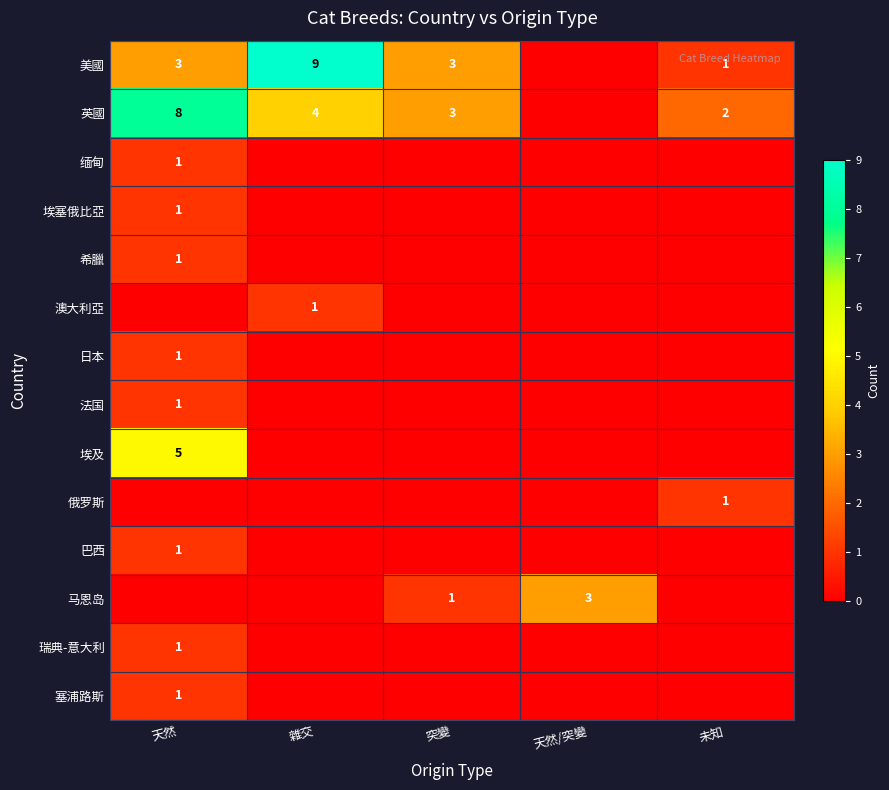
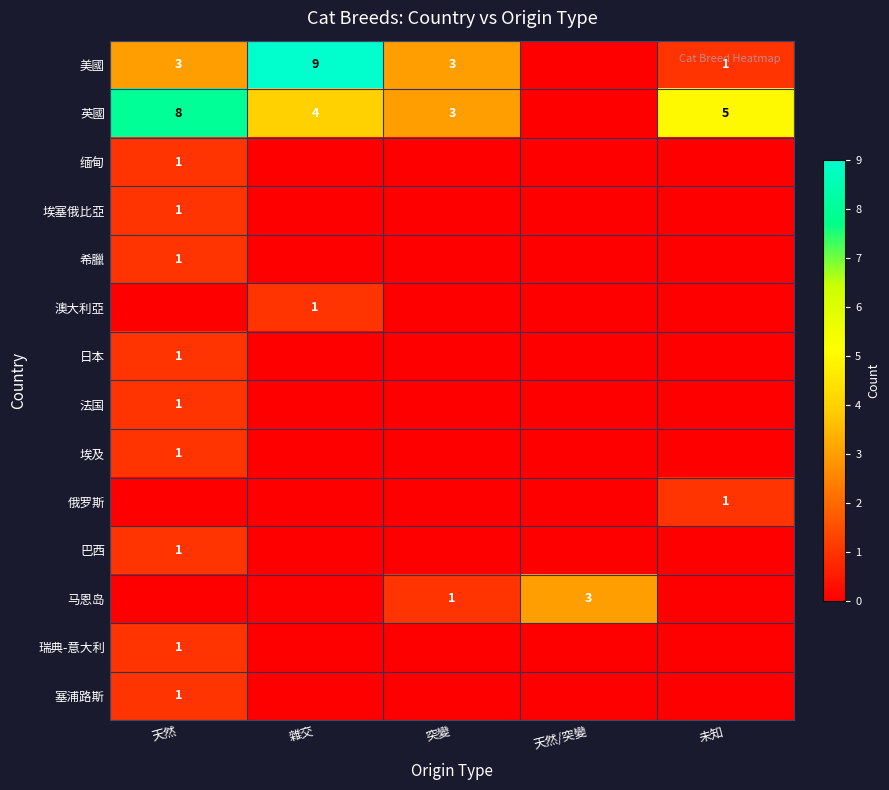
英國, 未知: 2 -> 5
埃及, 天然: 5 -> 1
